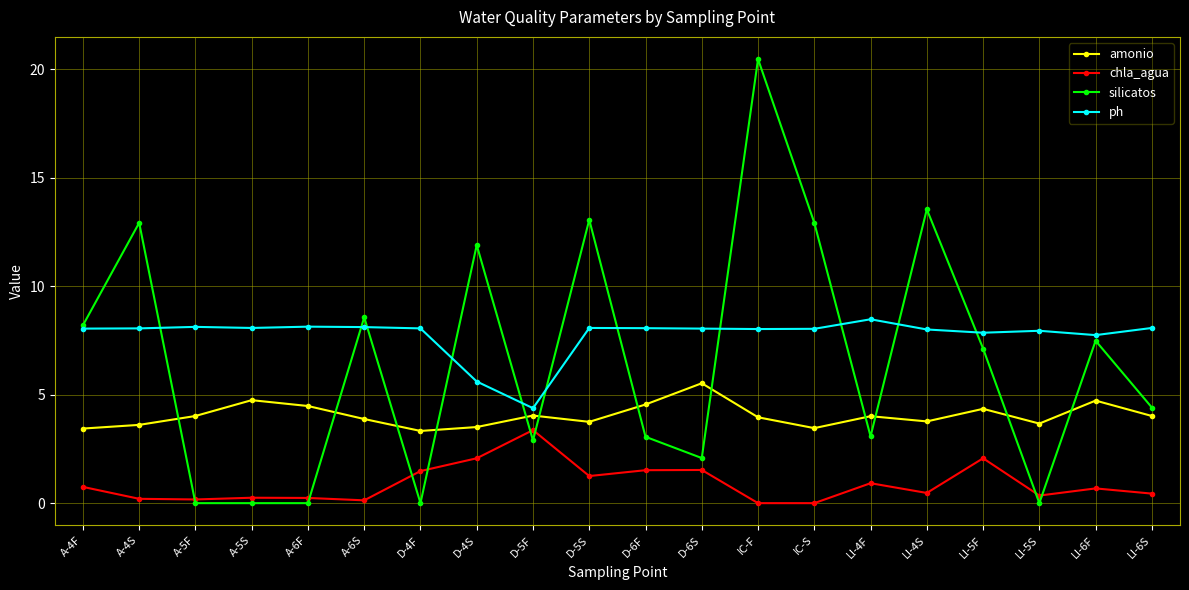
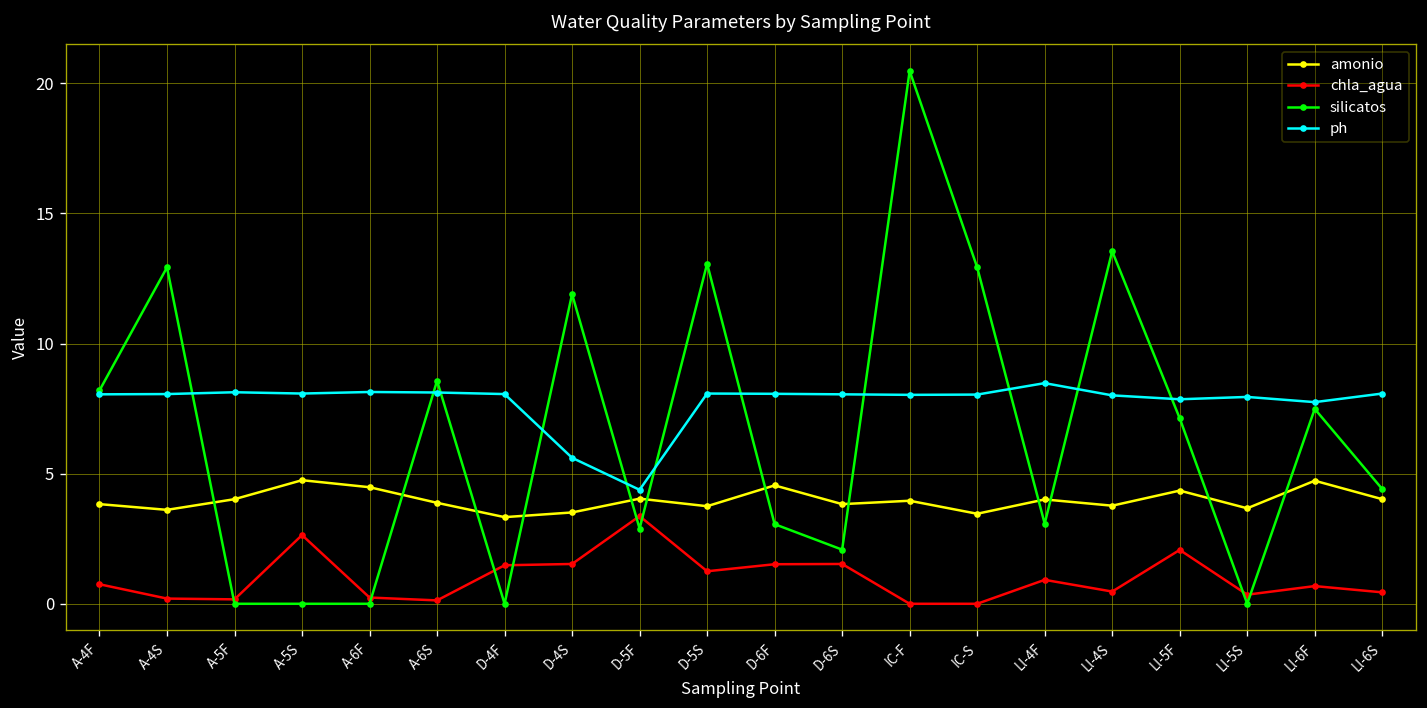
amonio, A-4F: 3.4 -> 3.8
chla_agua, A-5S: 0.3 -> 2.6
chla_agua, D-4S: 2.1 -> 1.5
amonio, D-6S: 5.5 -> 3.8
